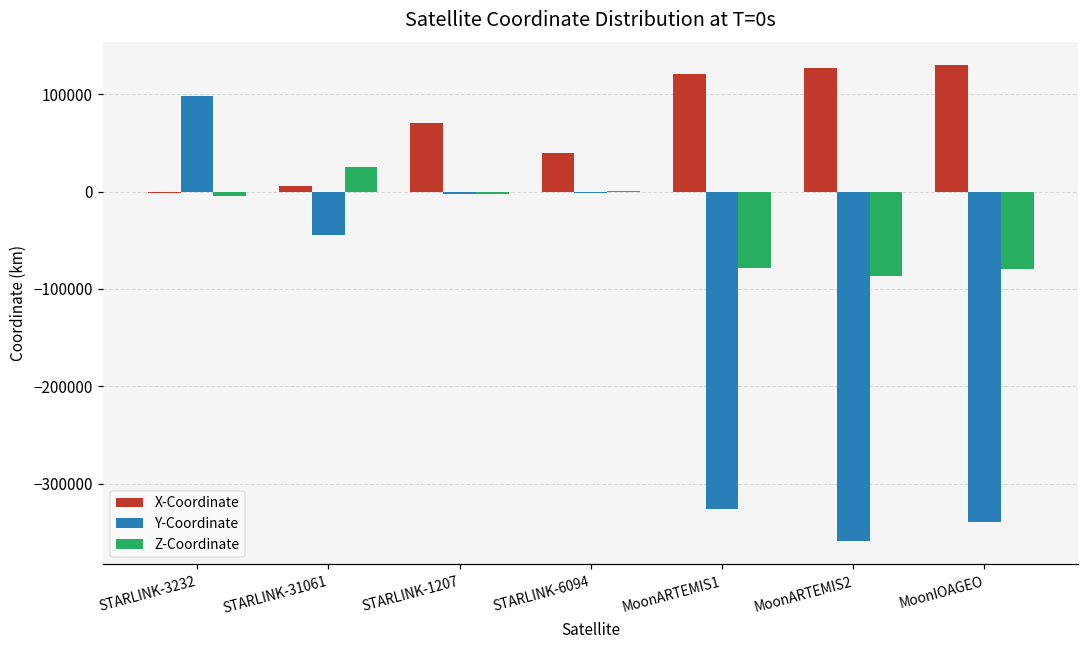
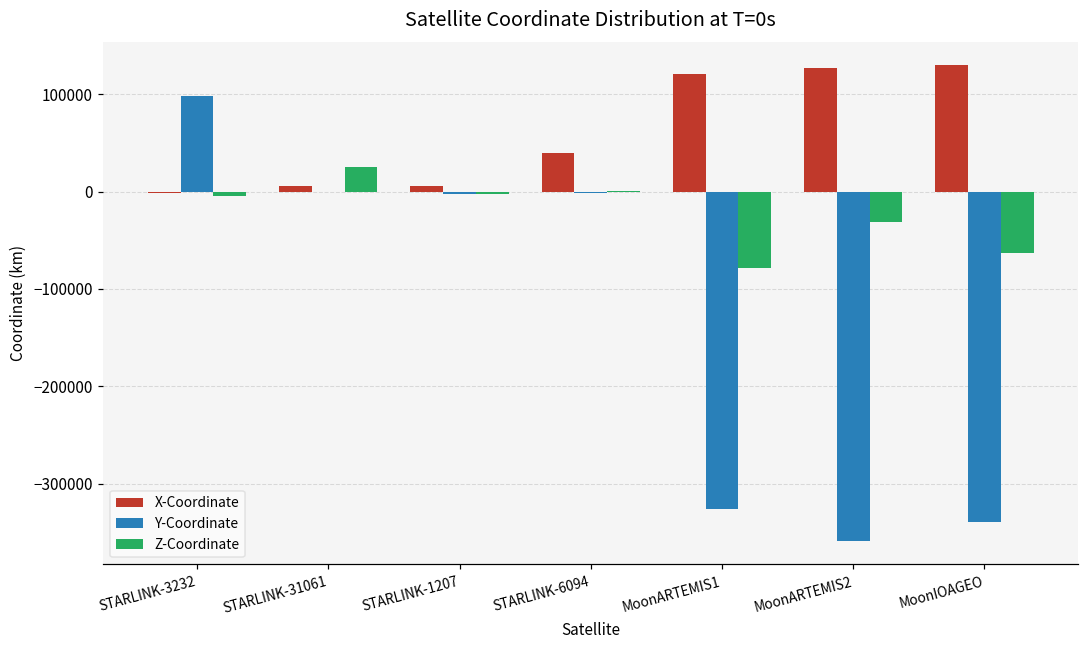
Y-Coordinate, STARLINK-31061: -40000 -> 0
X-Coordinate, STARLINK-1207: 70000 -> 10000
Z-Coordinate, MoonARTEMIS2: -90000 -> -30000
Z-Coordinate, MoonIOAGEO: -80000 -> -60000
